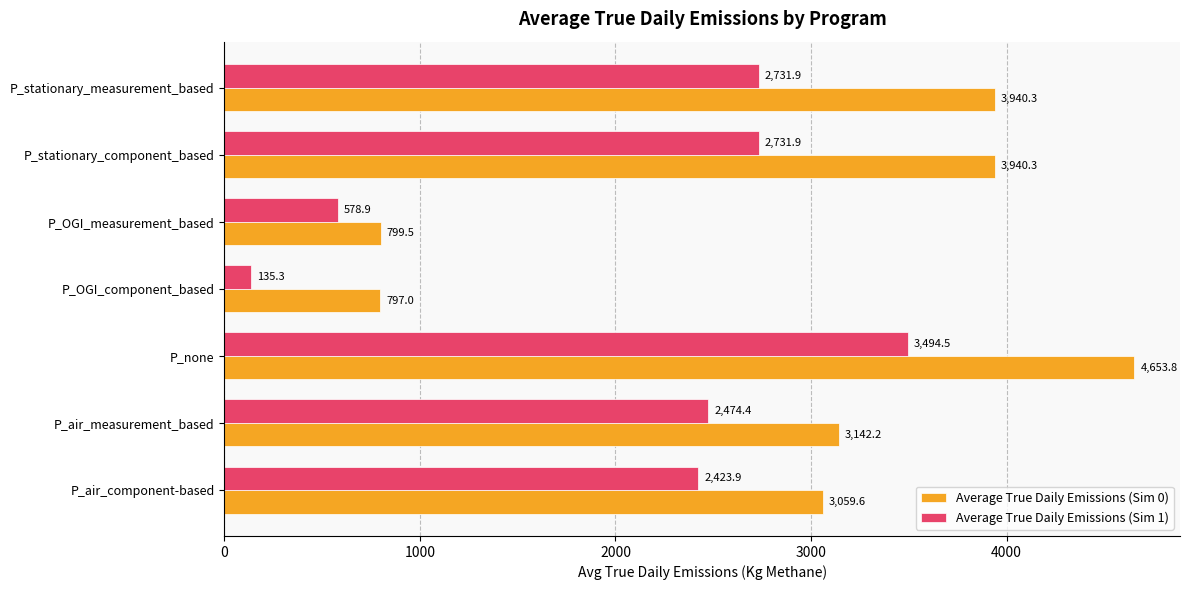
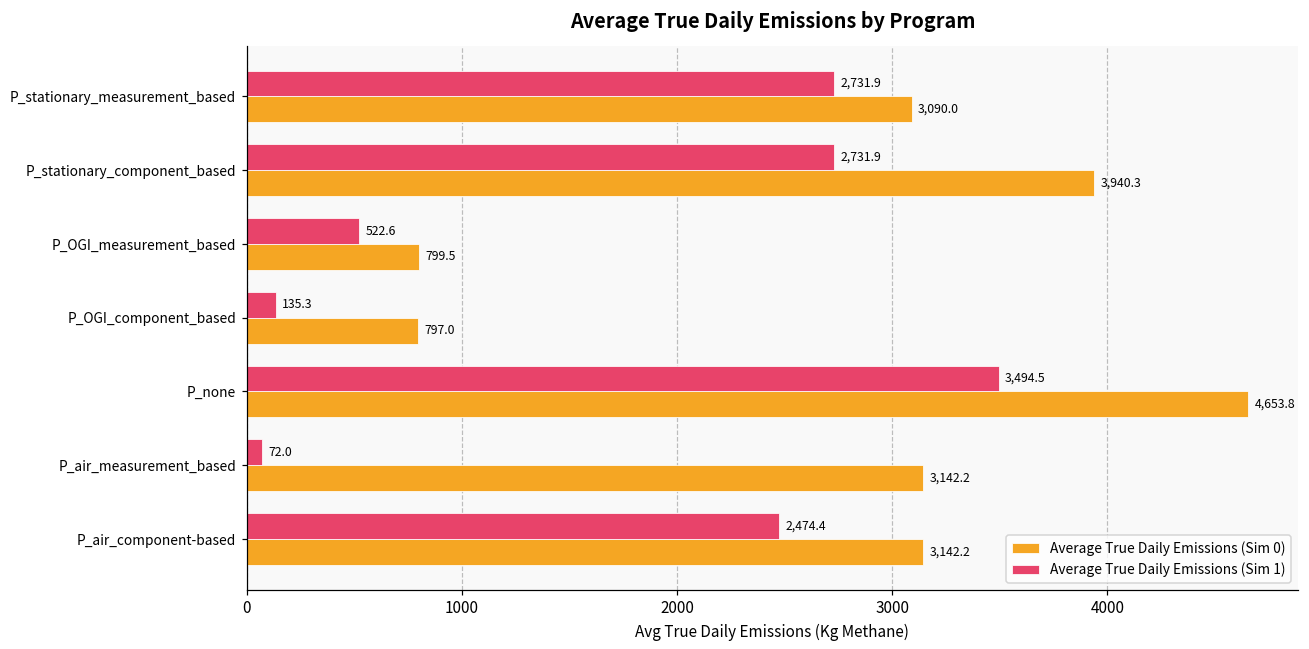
Average True Daily Emissions (Sim 0), P_stationary_measurement_based: 3,940.3 -> 3,090.0
Average True Daily Emissions (Sim 1), P_OGI_measurement_based: 578.9 -> 522.6
Average True Daily Emissions (Sim 1), P_air_measurement_based: 2,474.4 -> 72.0
Average True Daily Emissions (Sim 1), P_air_component-based: 2,423.9 -> 2,474.4
Average True Daily Emissions (Sim 0), P_air_component-based: 3,059.6 -> 3,142.2
